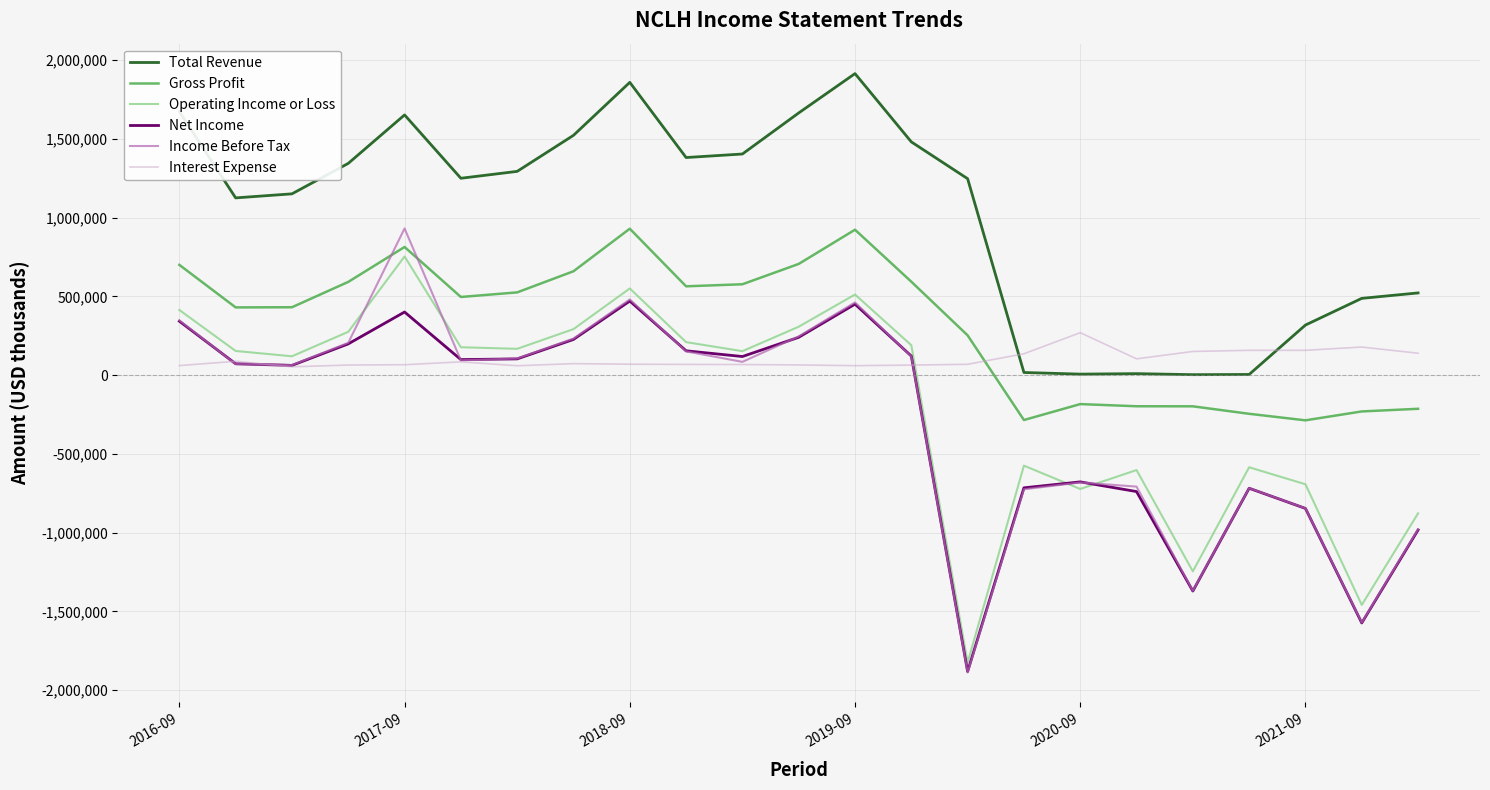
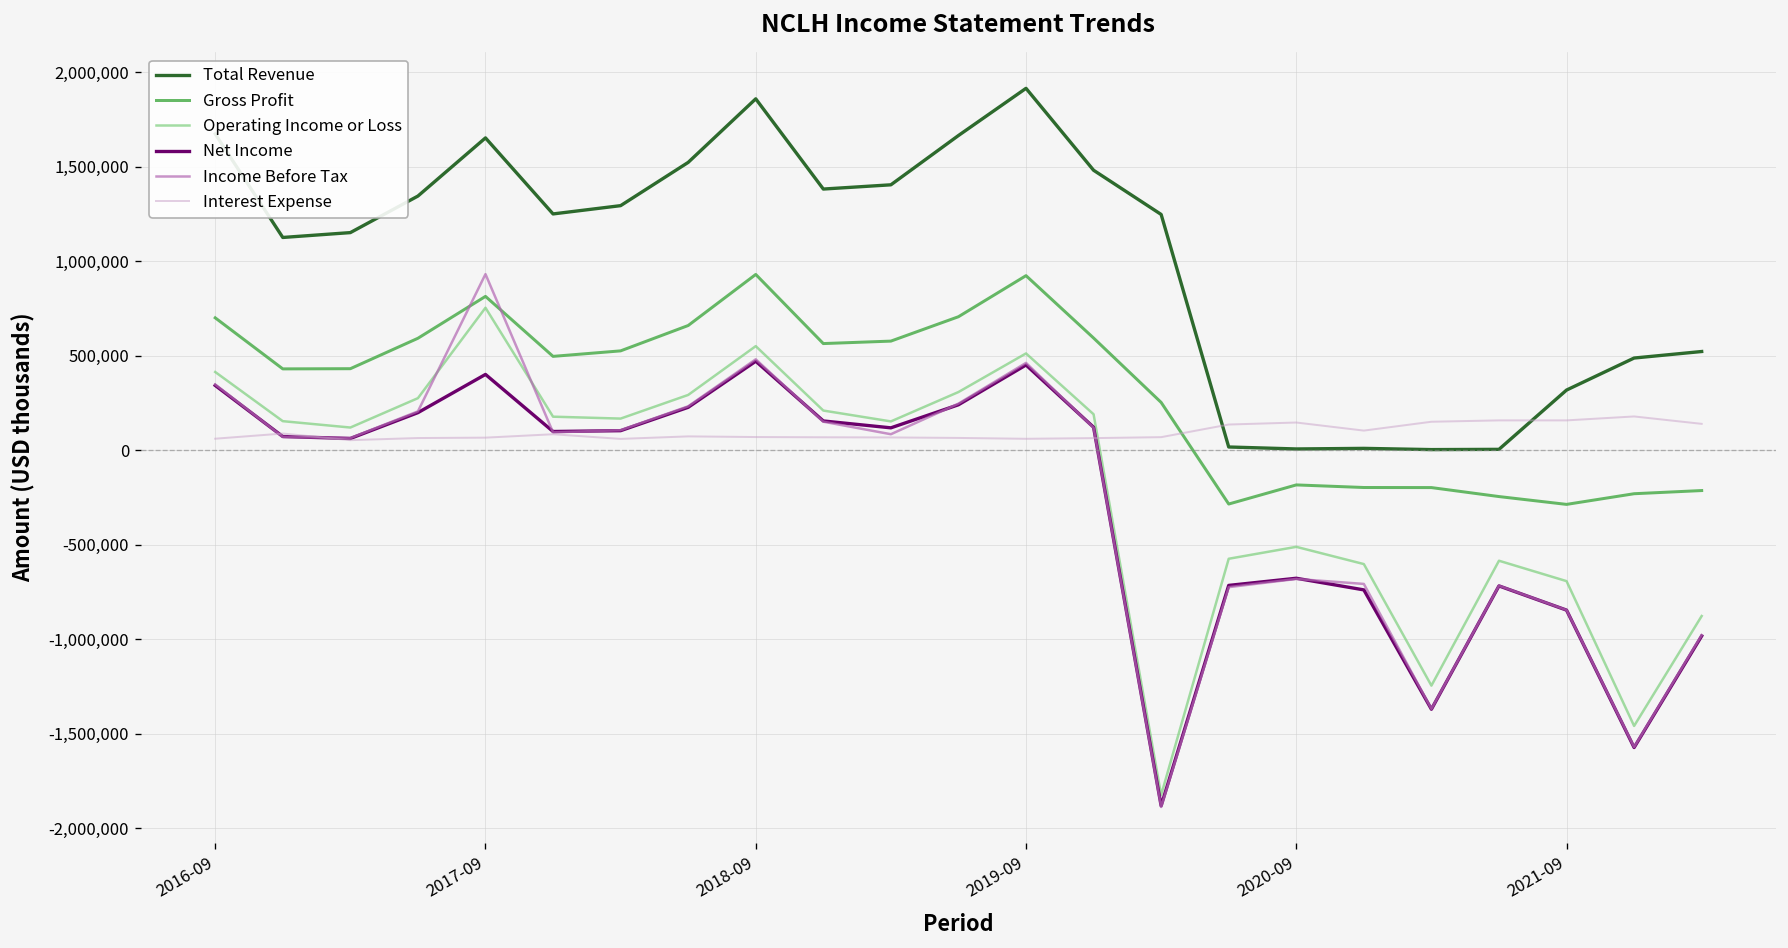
Operating Income or Loss, 2020-09: -720,000 -> -510,000
Interest Expense, 2020-09: 270,000 -> 150,000
